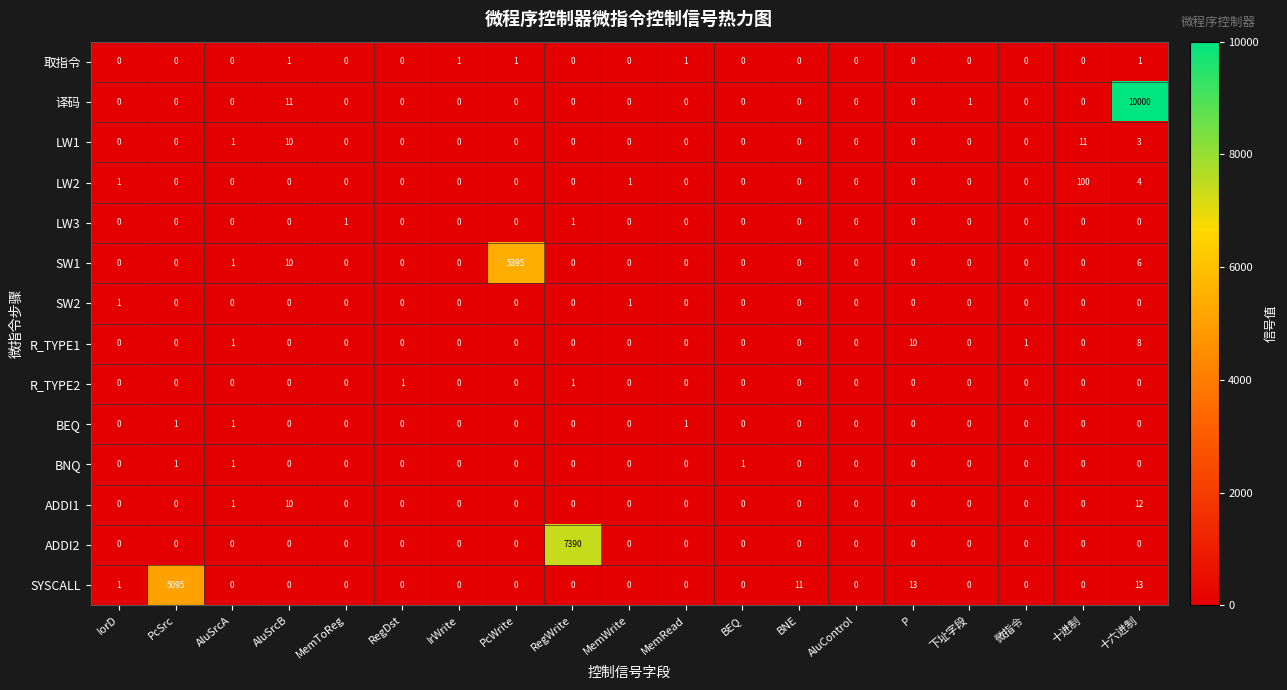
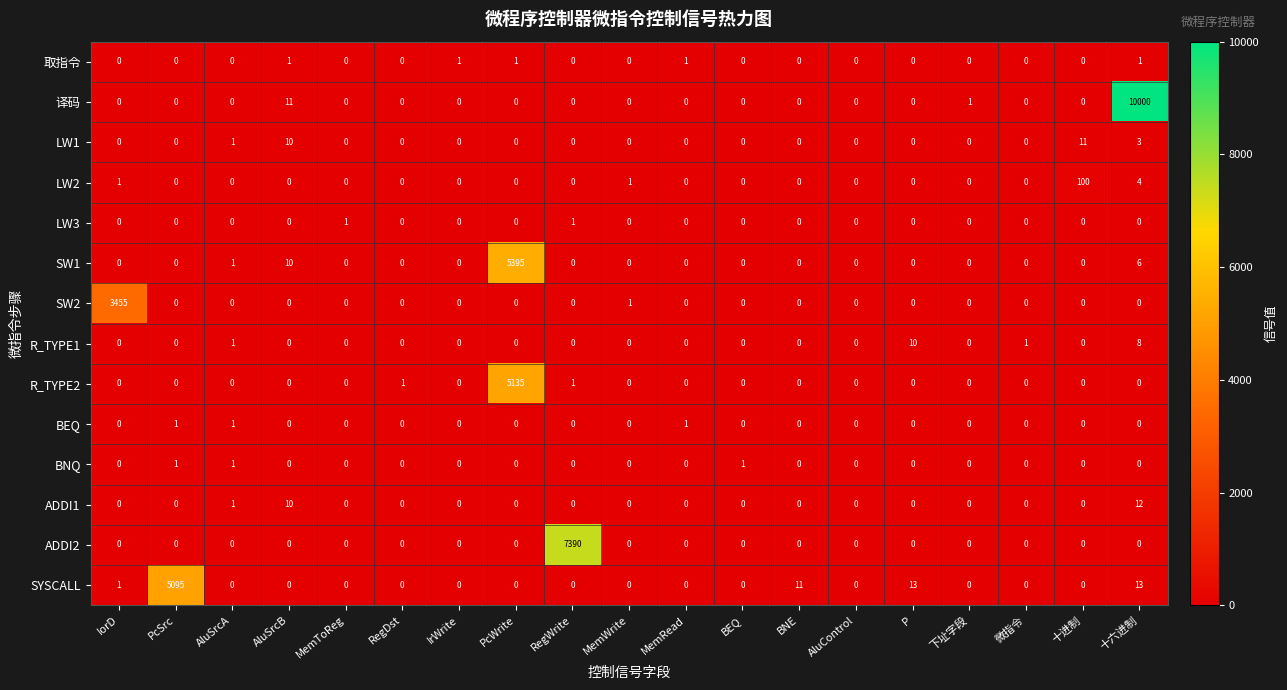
SW2, IorD: 1 -> 3455
R_TYPE2, PcWrite: 0 -> 5135
